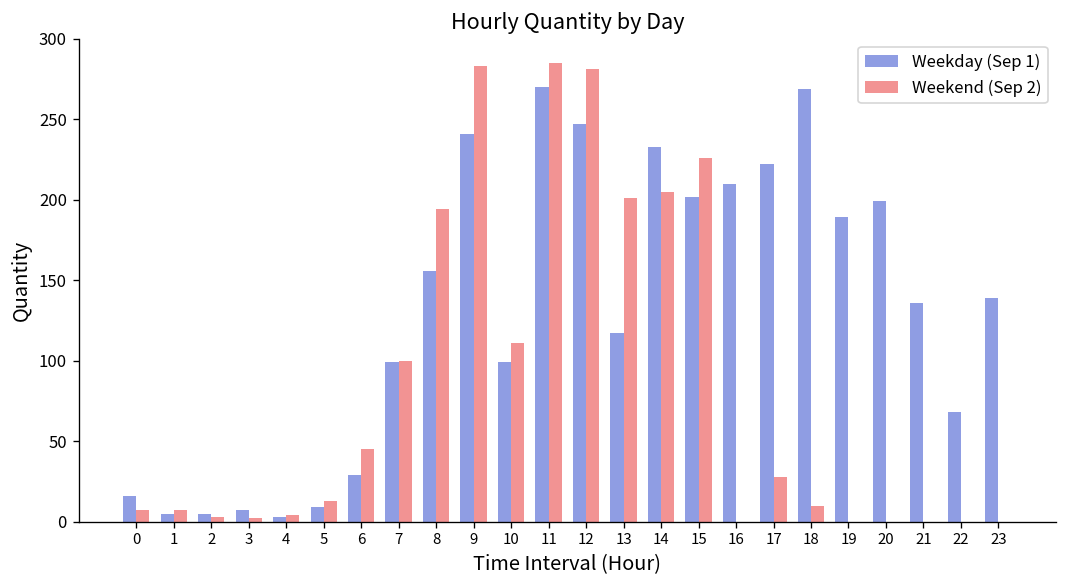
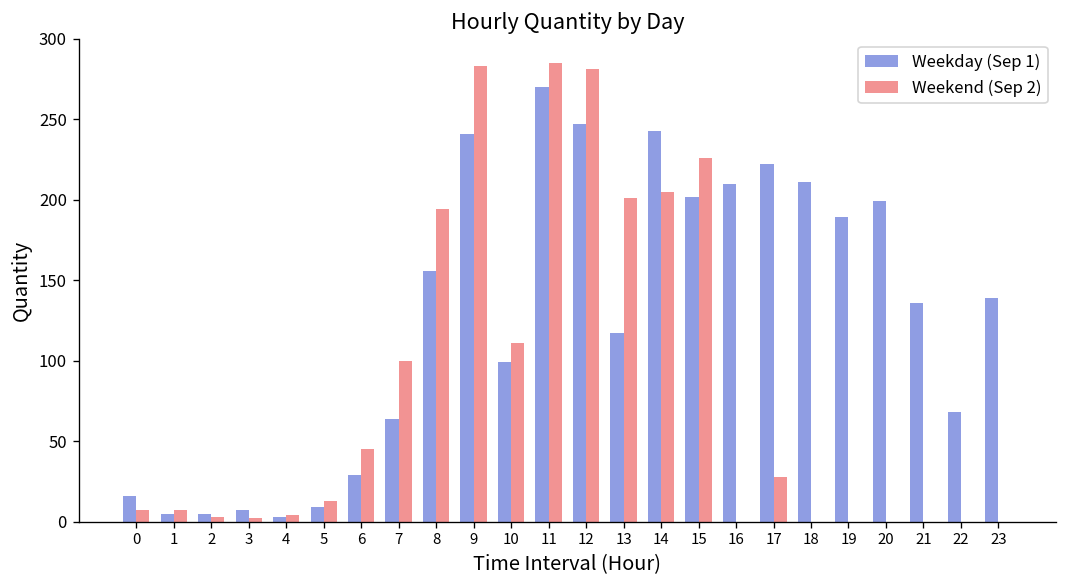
Weekday (Sep 1), 7: 99 -> 64
Weekday (Sep 1), 14: 233 -> 243
Weekday (Sep 1), 18: 269 -> 211
Weekend (Sep 2), 18: 10 -> 0
